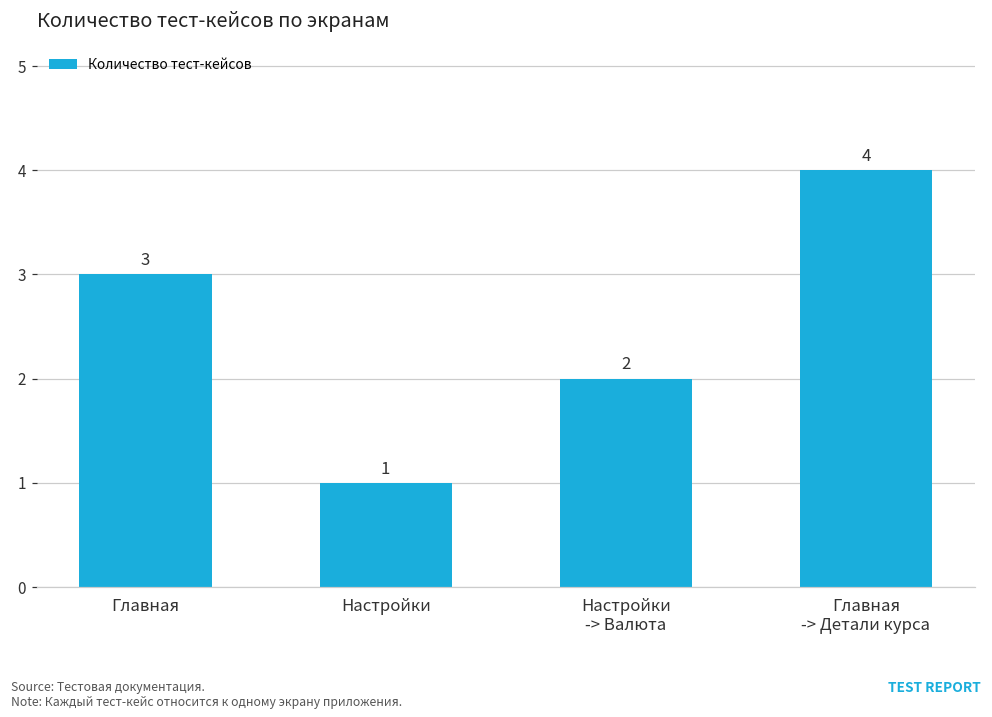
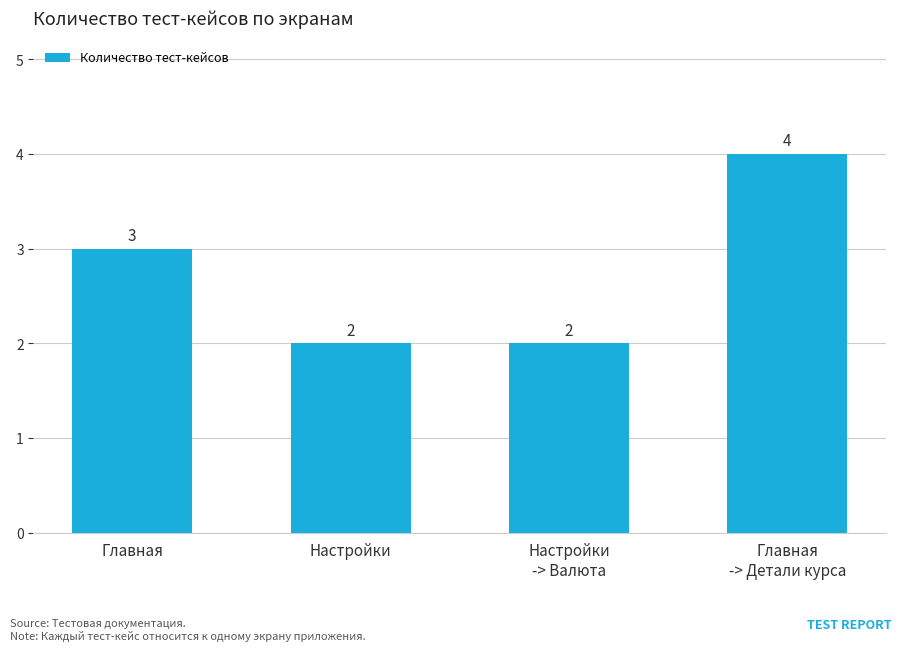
Настройки: 1 -> 2
